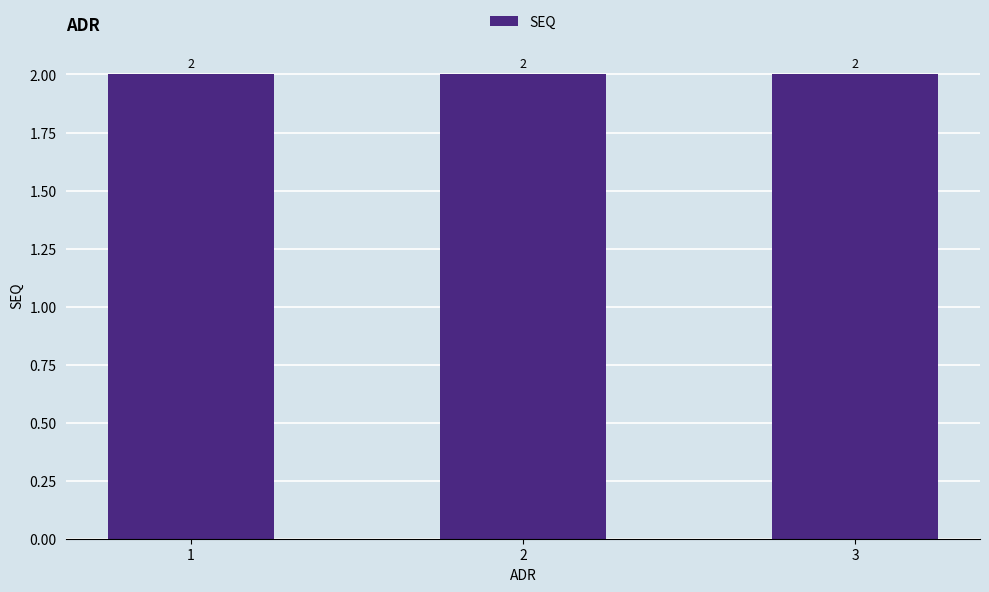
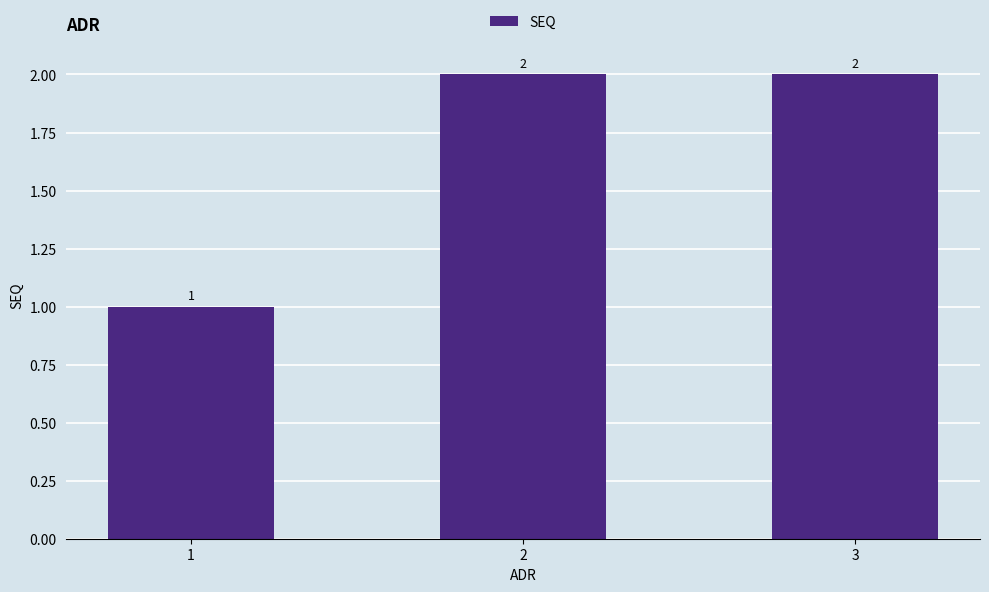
1: 2 -> 1
